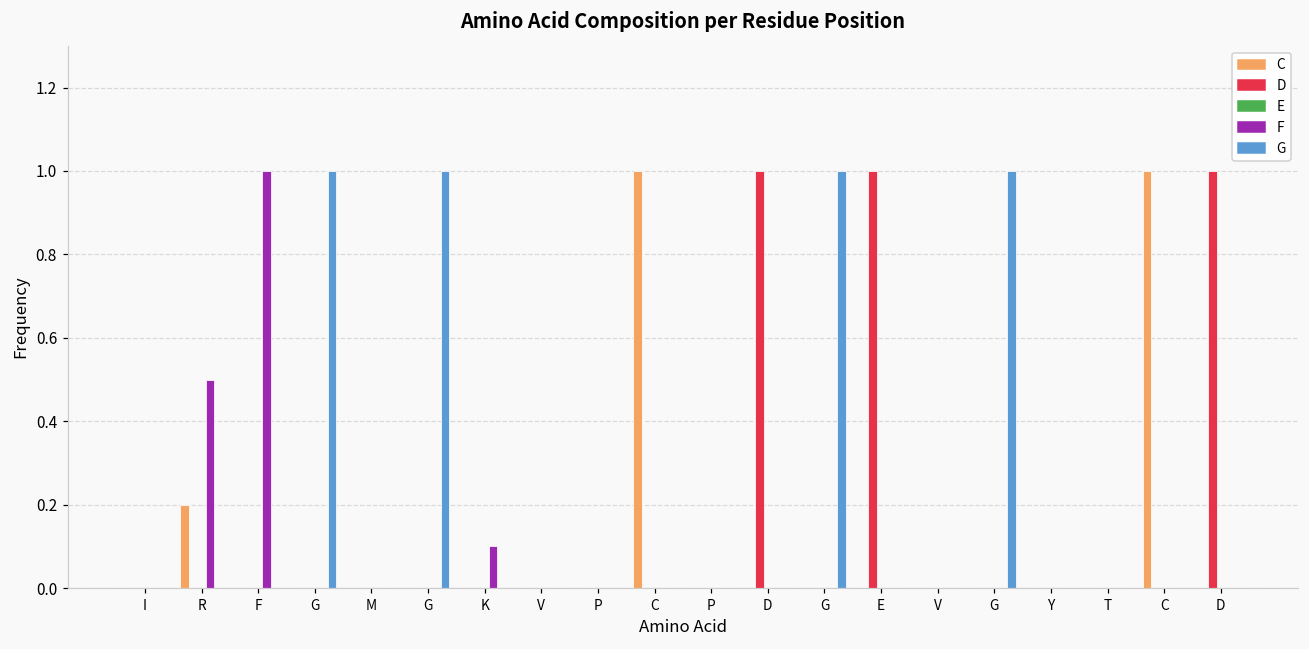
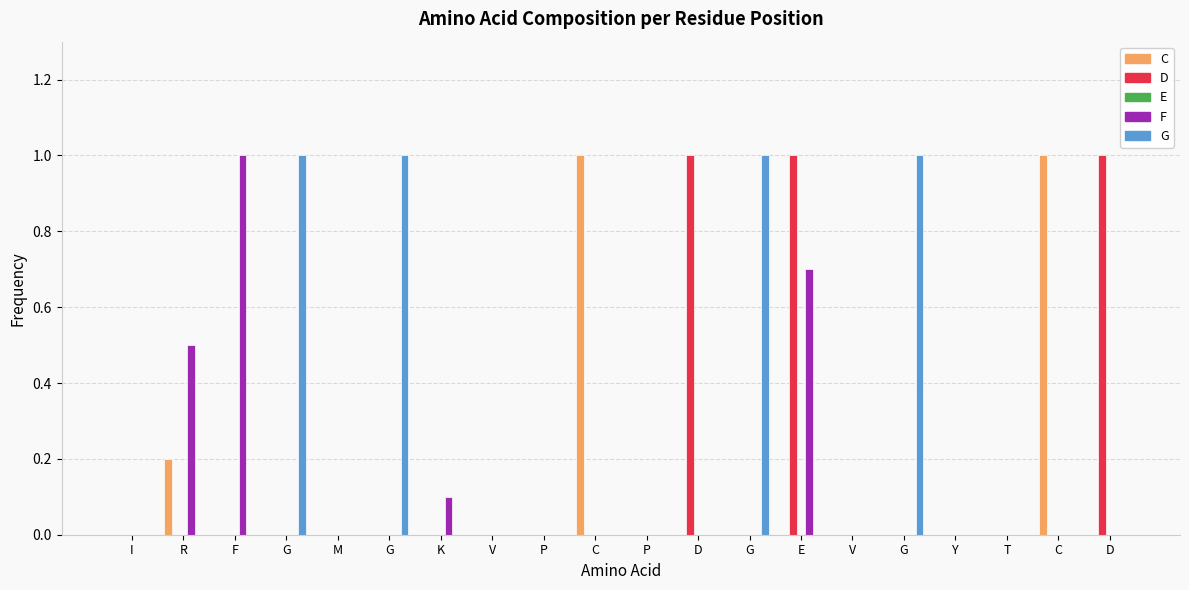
F, E: 0.0 -> 0.7
